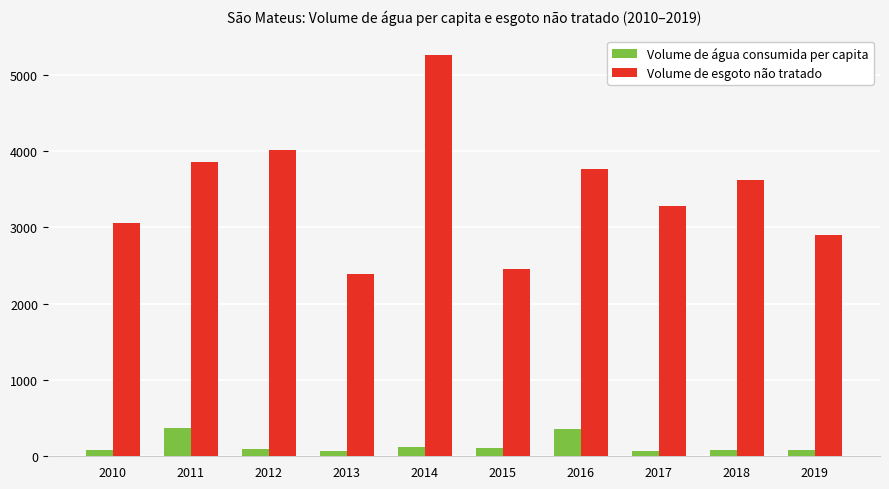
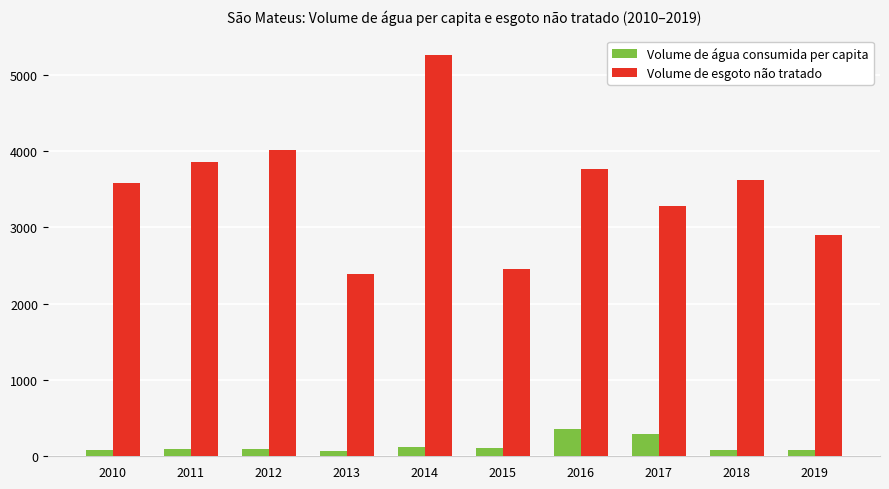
Volume de esgoto não tratado, 2010: 3100 -> 3600
Volume de água consumida per capita, 2011: 400 -> 100
Volume de água consumida per capita, 2017: 100 -> 300
